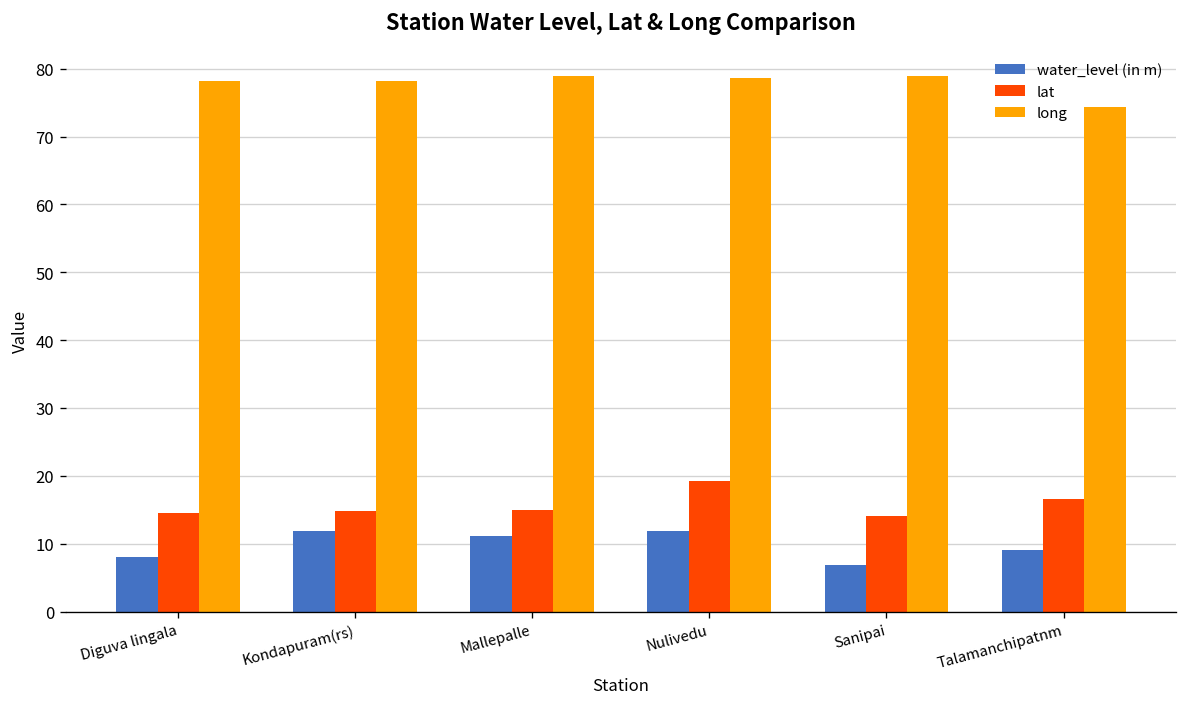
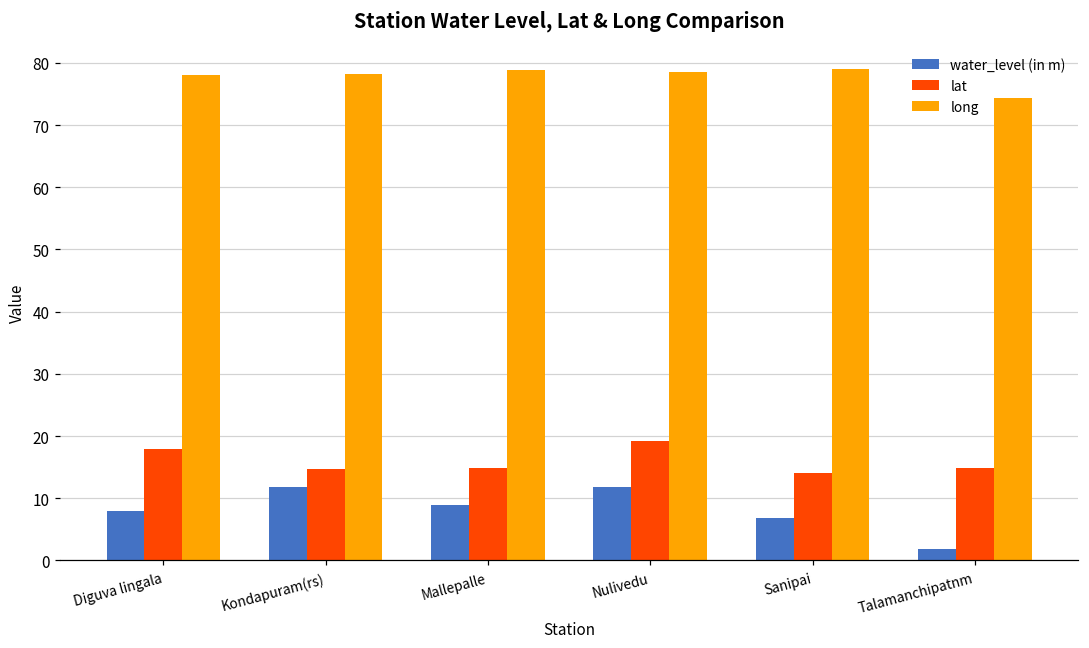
lat, Diguva lingala: 14 -> 18
water_level (in m), Mallepalle: 11 -> 9
water_level (in m), Talamanchipatnm: 9 -> 2
lat, Talamanchipatnm: 17 -> 15
